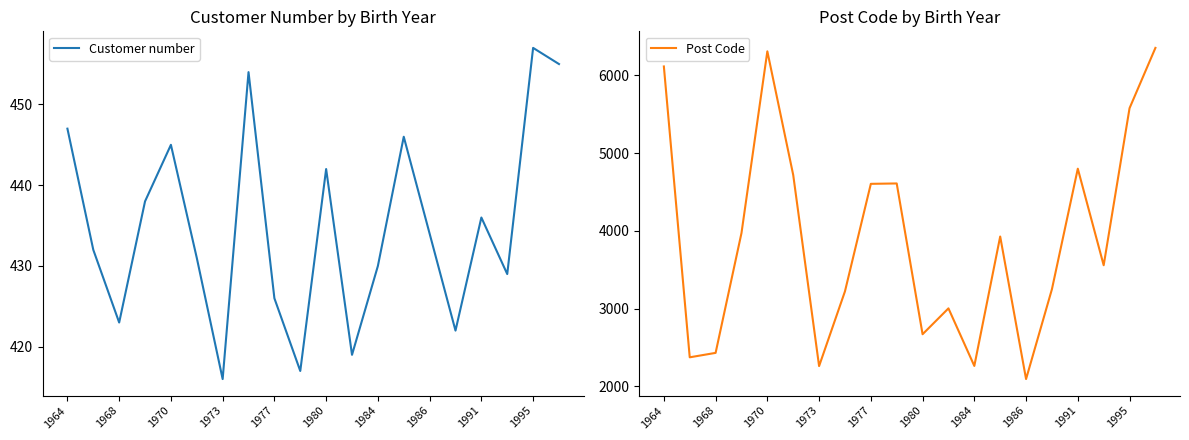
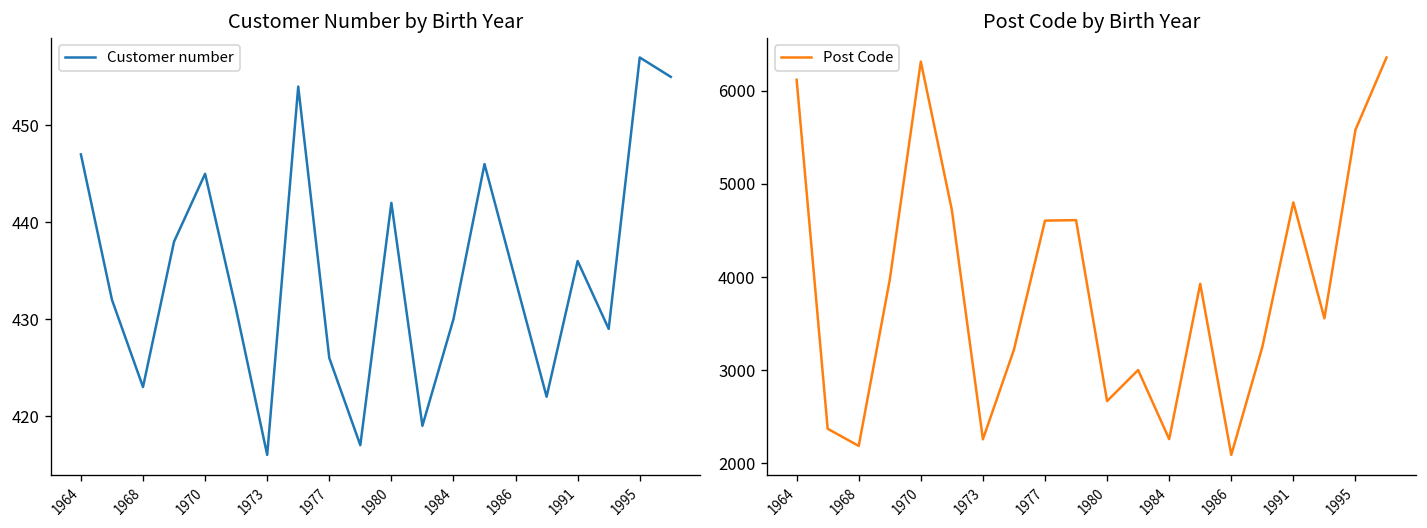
Post Code by Birth Year, 1968: 2400 -> 2200
